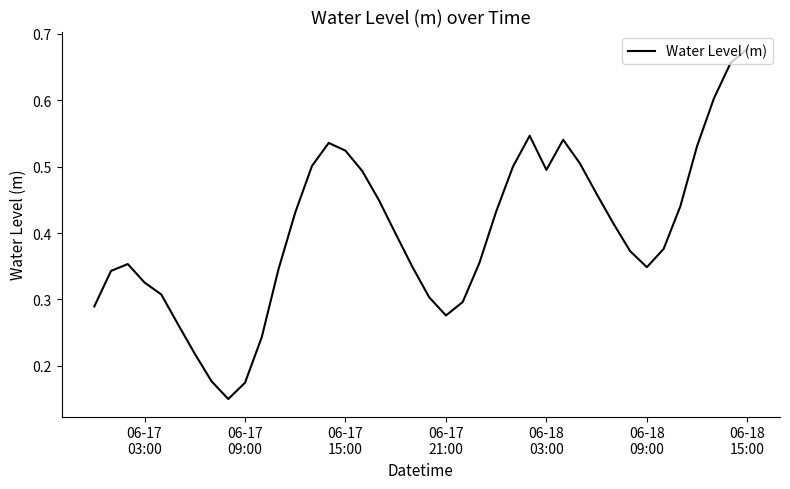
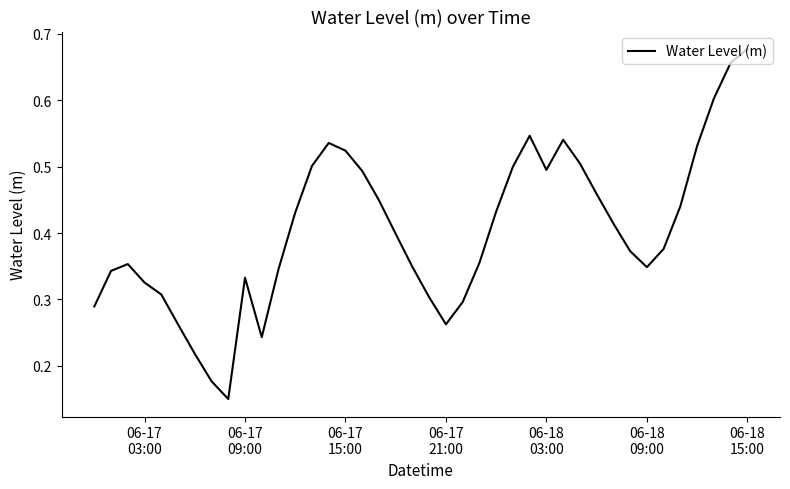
06-17 09:00: 0.17 -> 0.33
06-17 21:00: 0.28 -> 0.26
